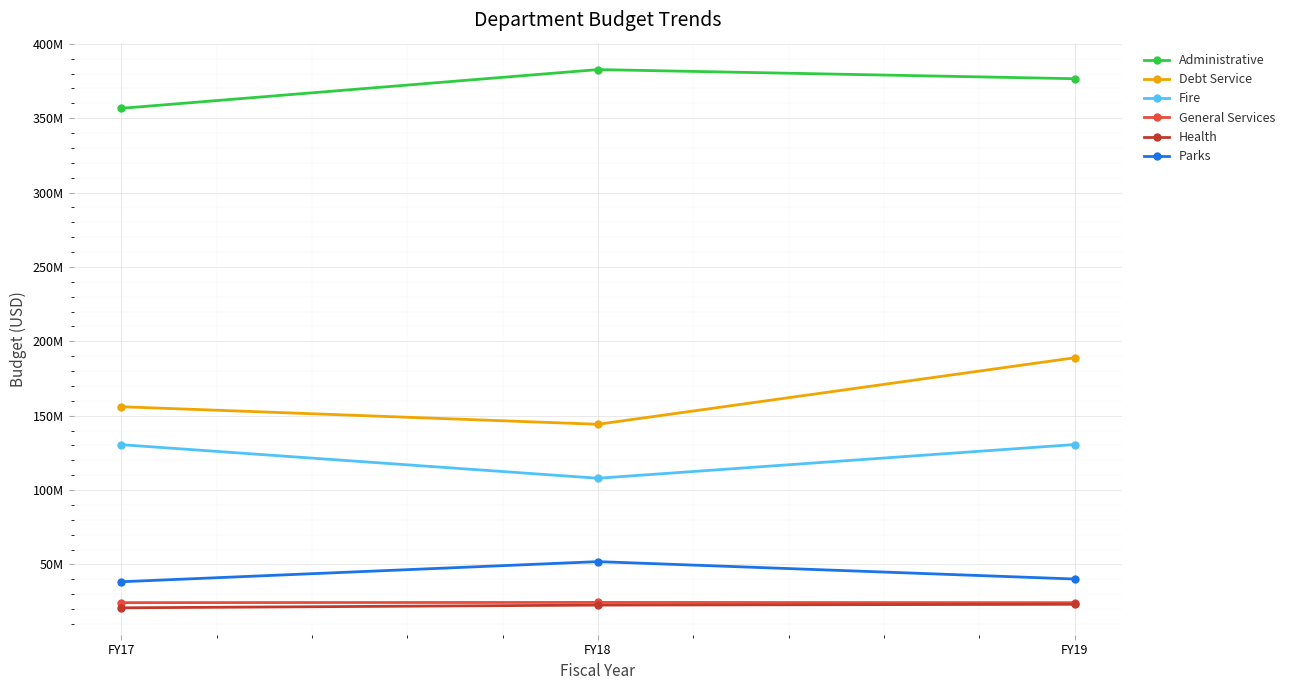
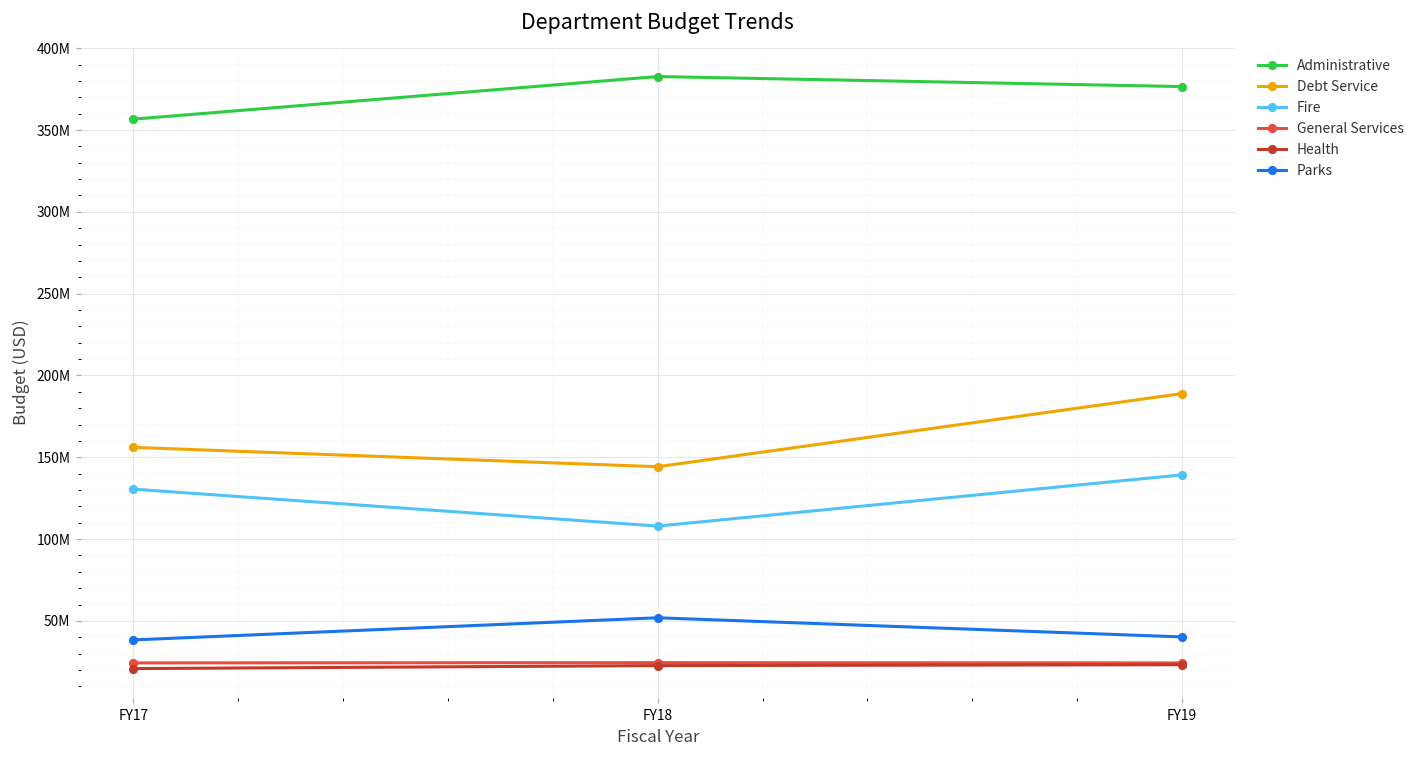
Fire, FY19: 131000000 -> 139000000
